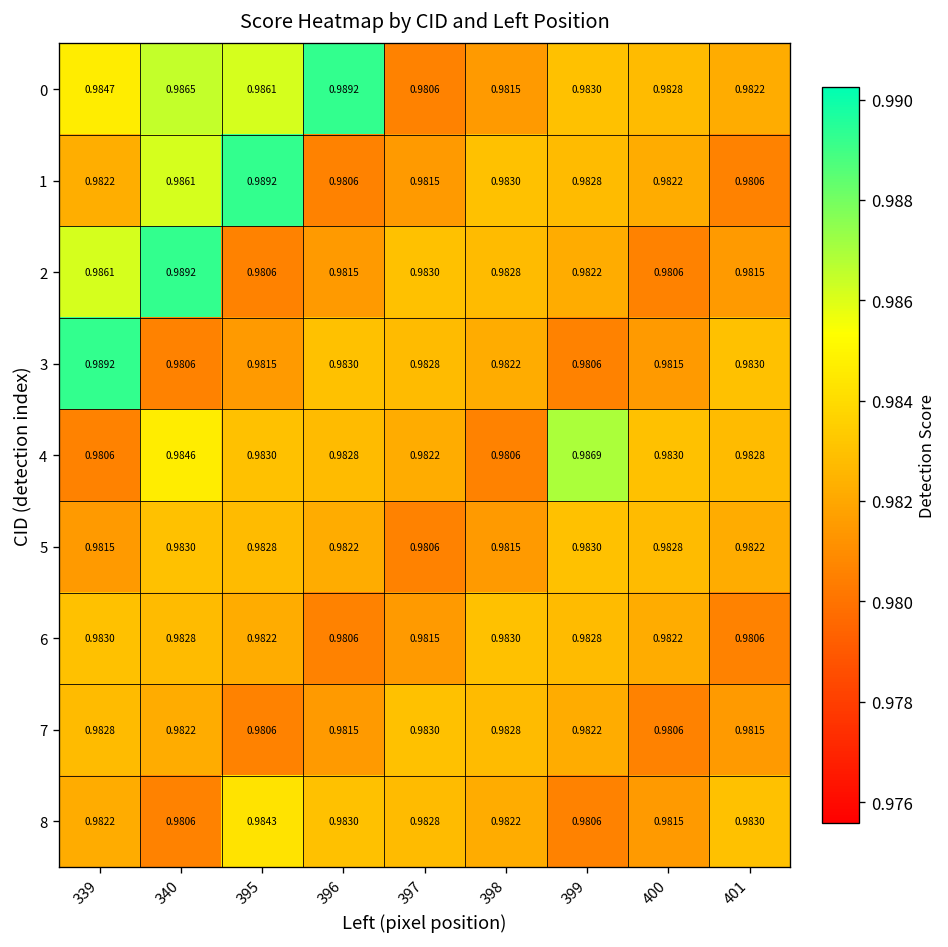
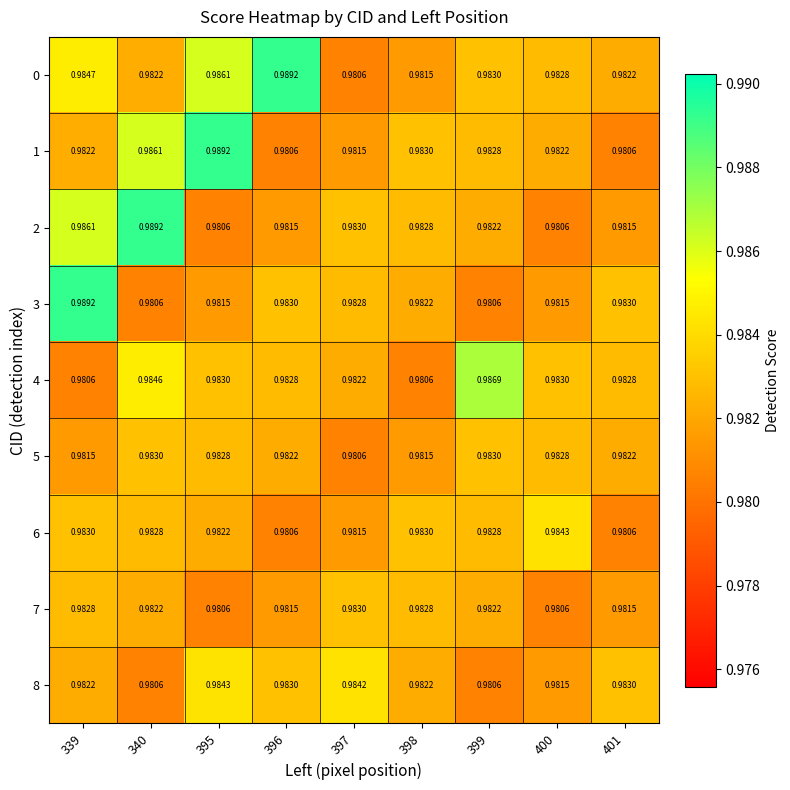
0, 340: 0.9865 -> 0.9822
6, 400: 0.9822 -> 0.9843
8, 397: 0.9828 -> 0.9842
